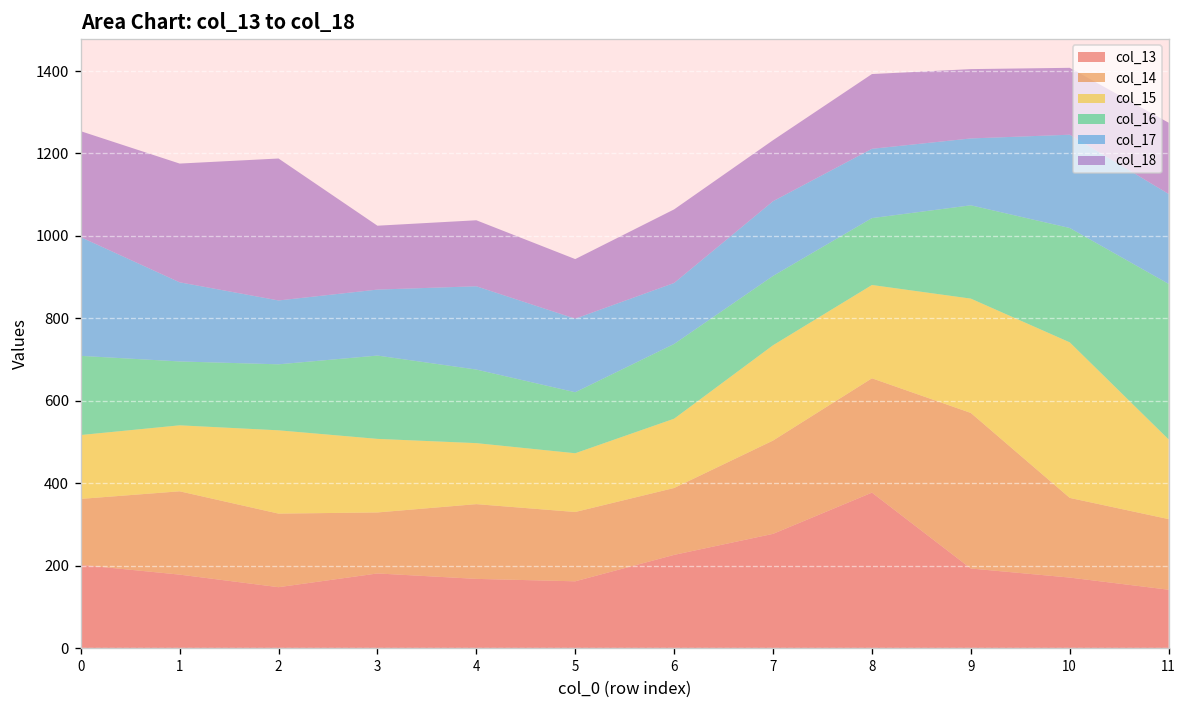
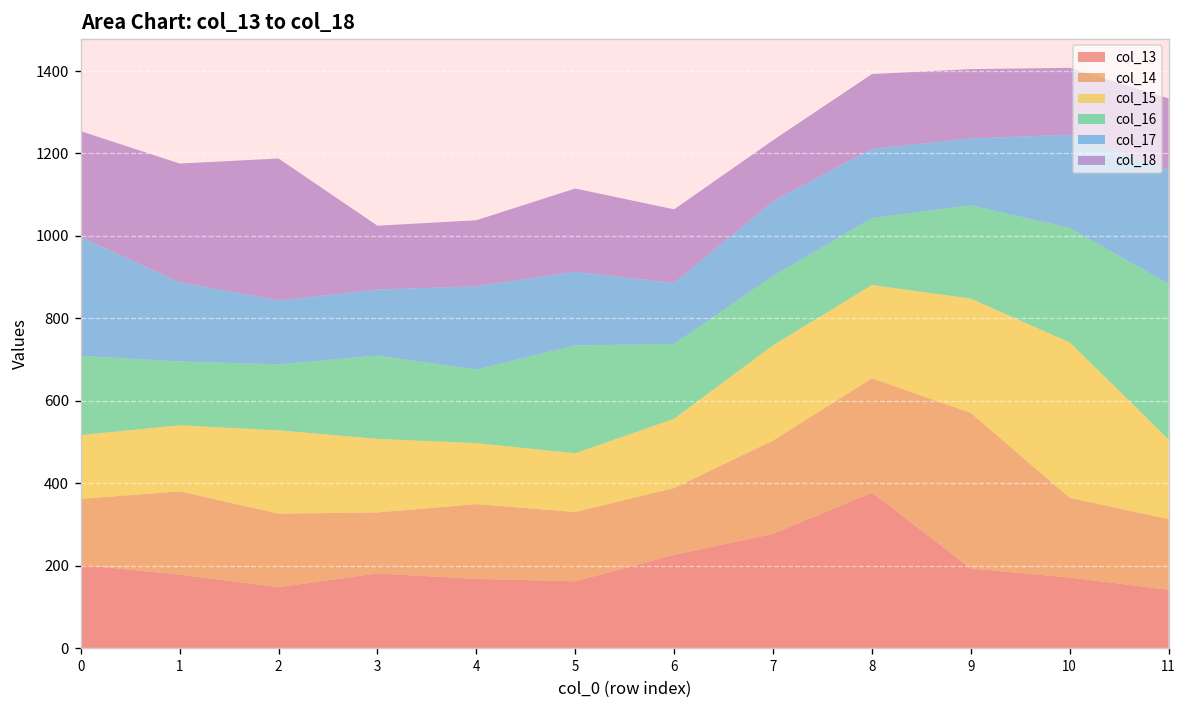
col_16, 5: 150 -> 260
col_18, 5: 140 -> 200
col_17, 11: 220 -> 280
